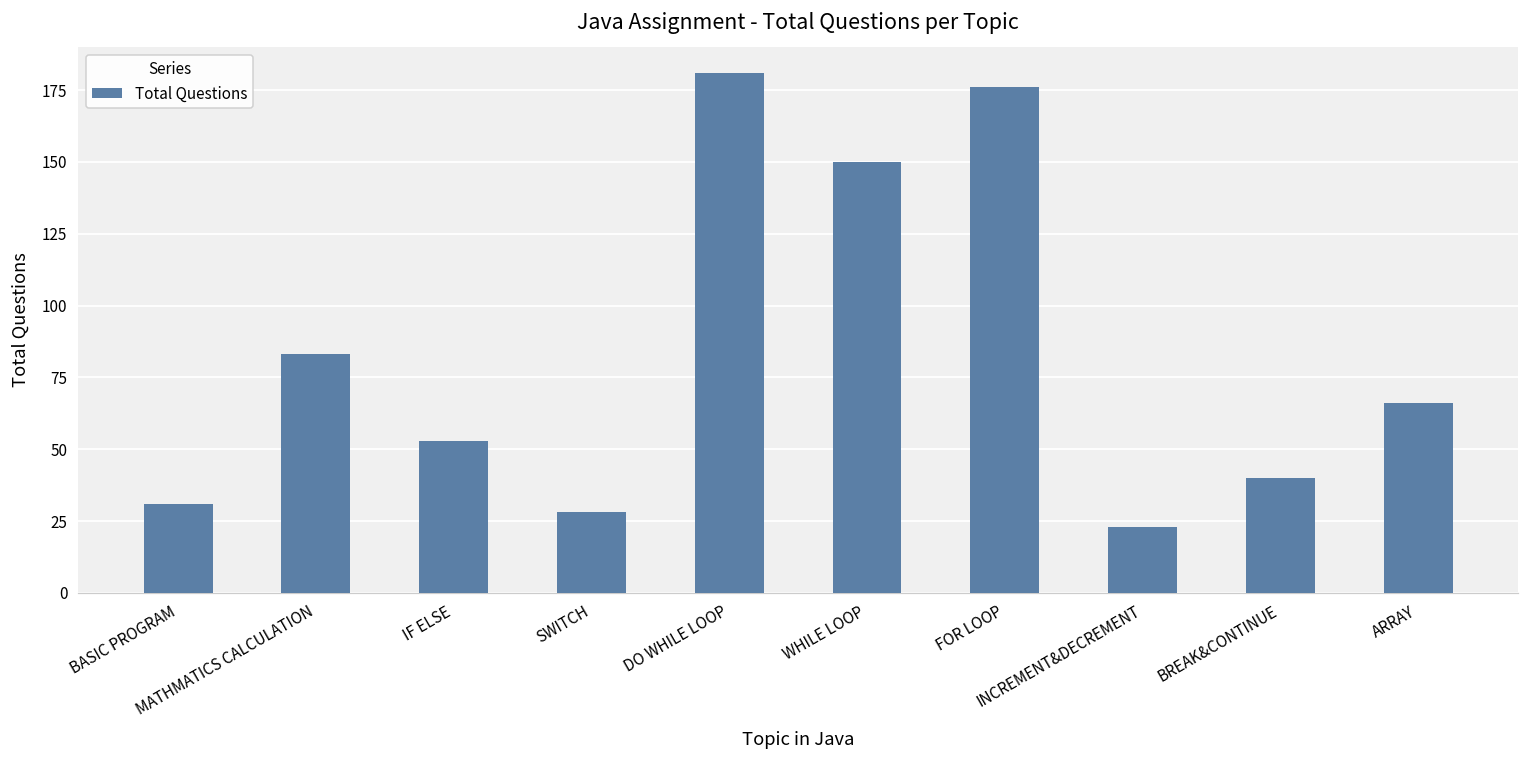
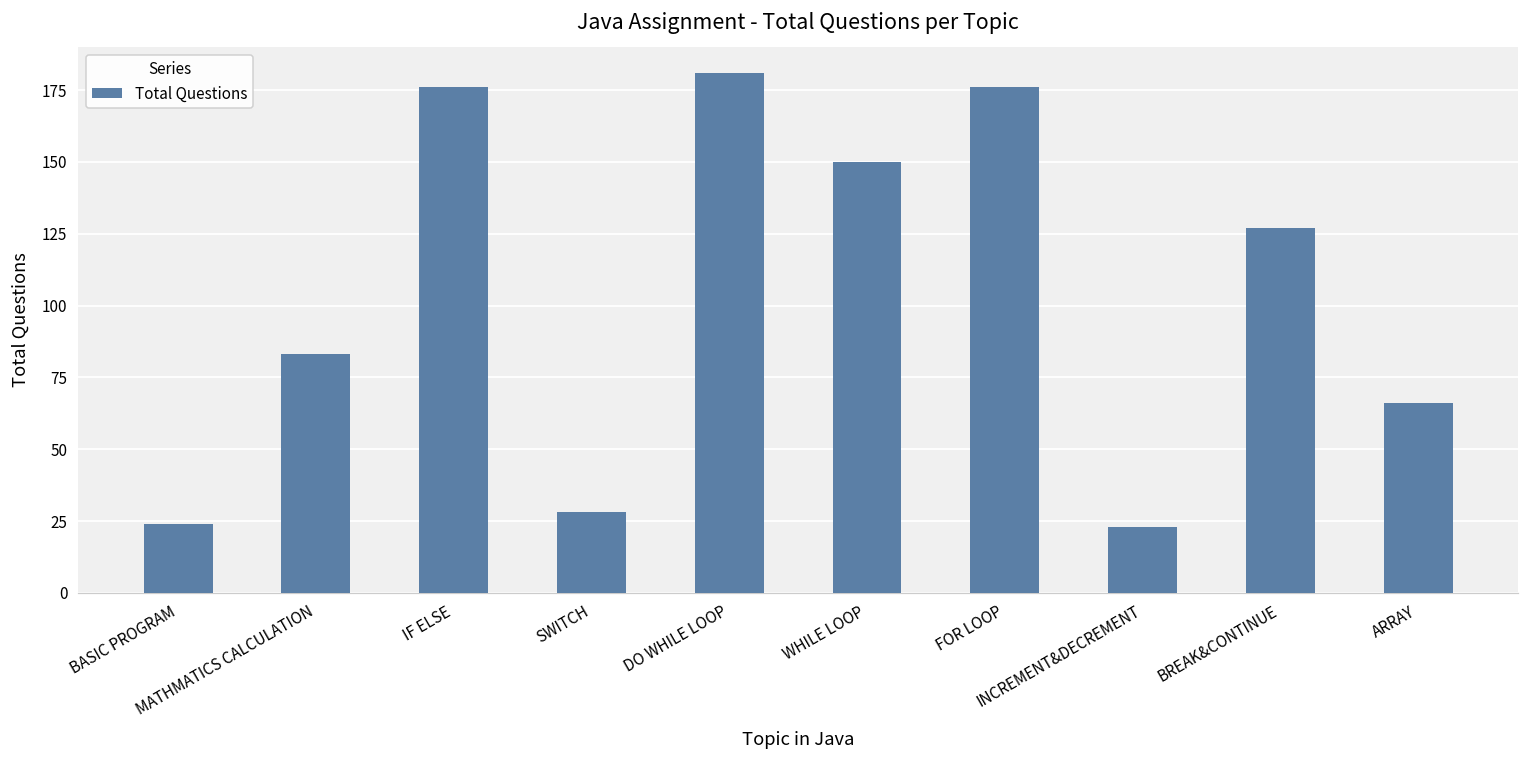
BASIC PROGRAM: 31 -> 24
IF ELSE: 53 -> 176
BREAK&CONTINUE: 40 -> 127
